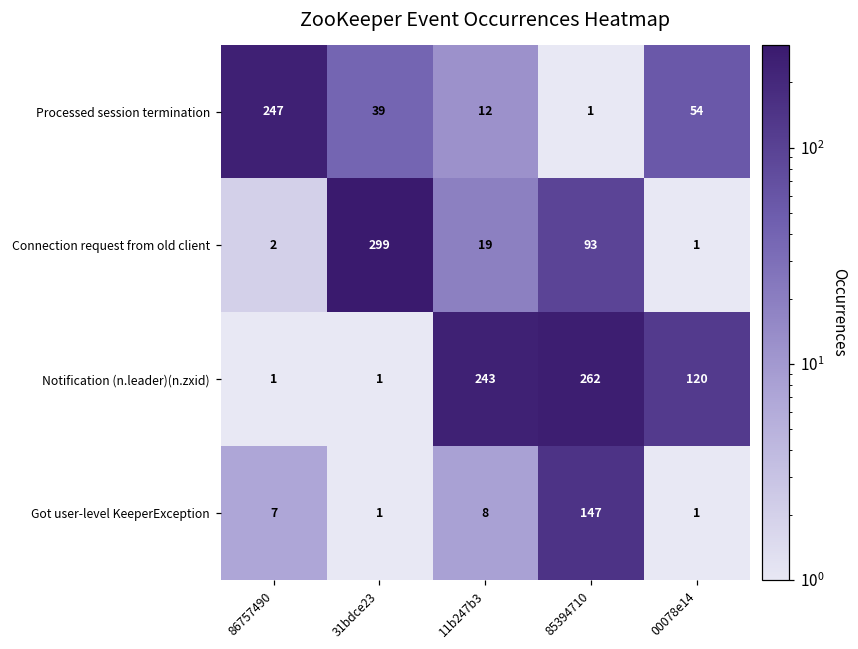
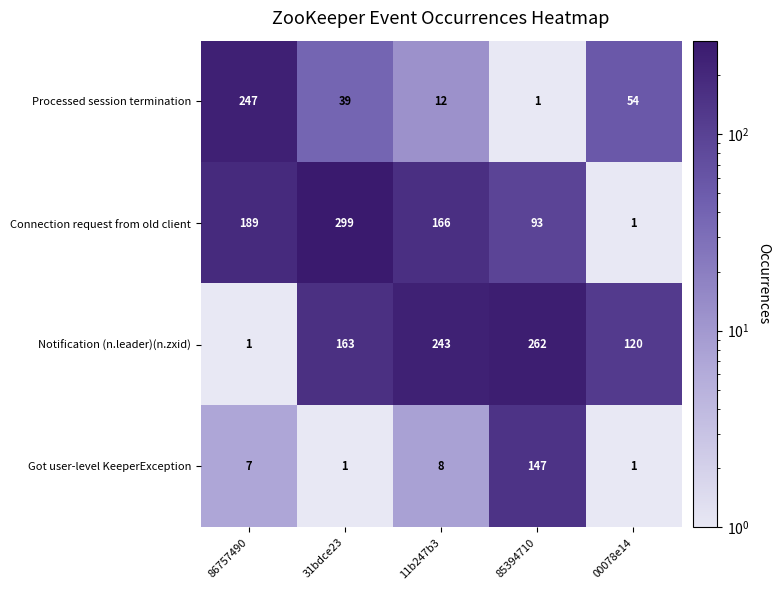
Connection request from old client, 86757490: 2 -> 189
Connection request from old client, 11b247b3: 19 -> 166
Notification (n.leader)(n.zxid), 31bdce23: 1 -> 163
